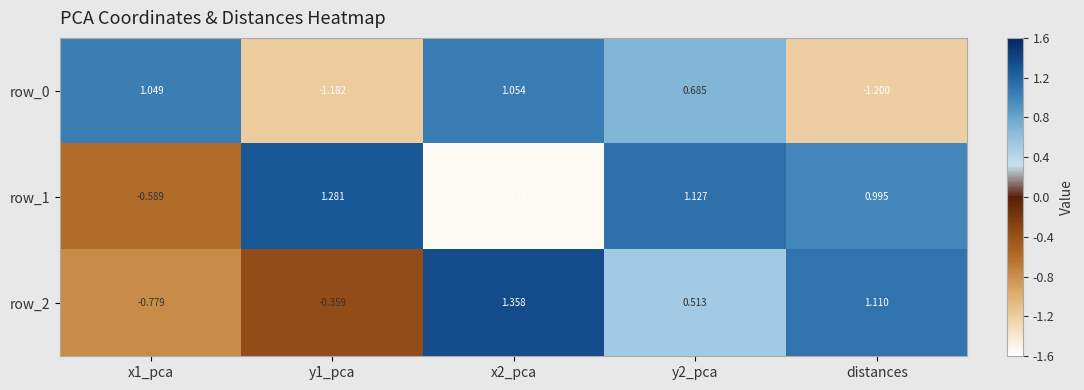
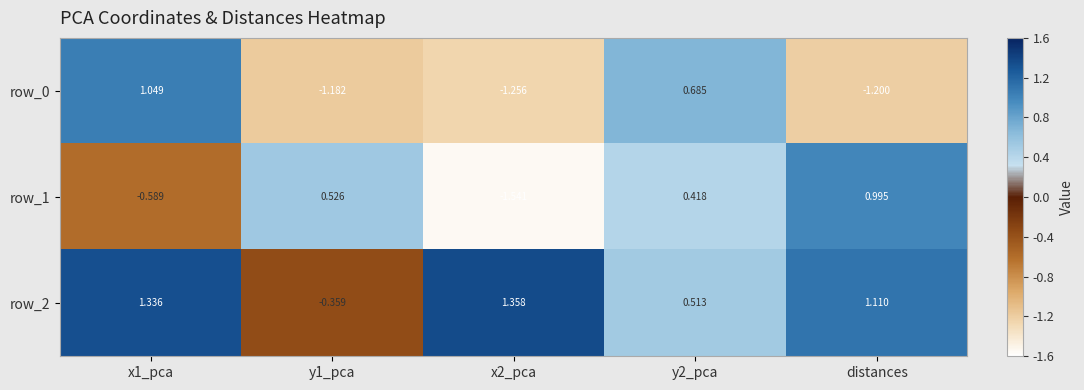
row_0, x2_pca: 1.054 -> -1.256
row_1, y1_pca: 1.281 -> 0.526
row_1, y2_pca: 1.127 -> 0.418
row_2, x1_pca: -0.779 -> 1.336
